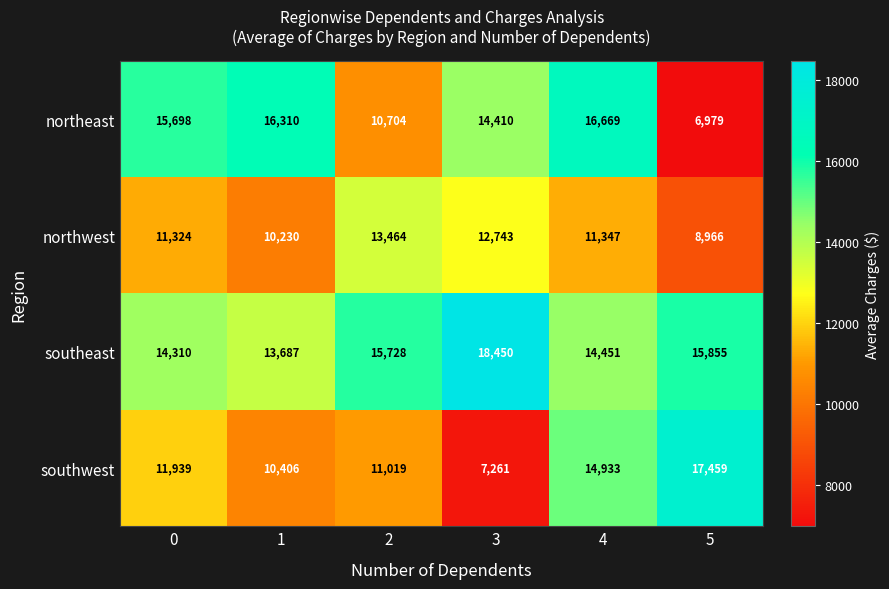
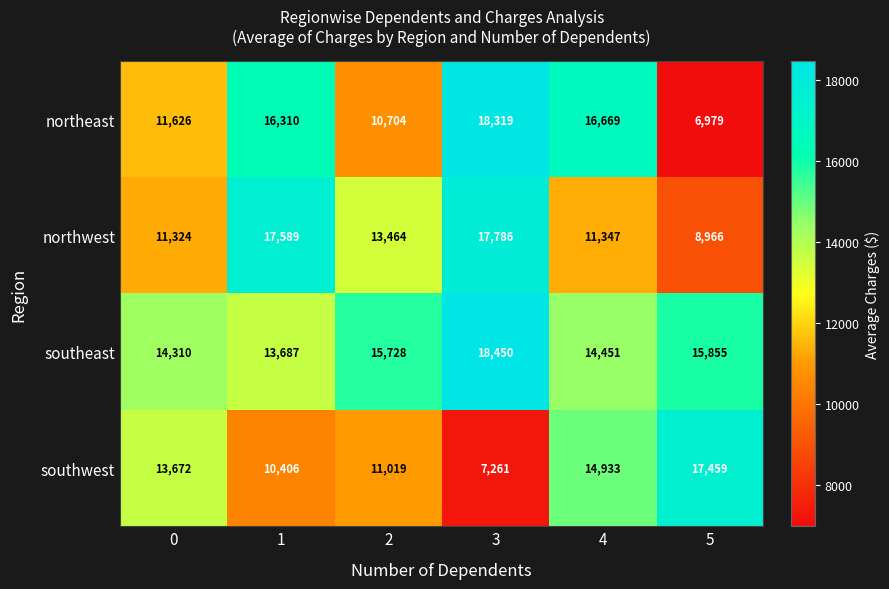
northeast, 0: 15,698 -> 11,626
northeast, 3: 14,410 -> 18,319
northwest, 1: 10,230 -> 17,589
northwest, 3: 12,743 -> 17,786
southwest, 0: 11,939 -> 13,672
